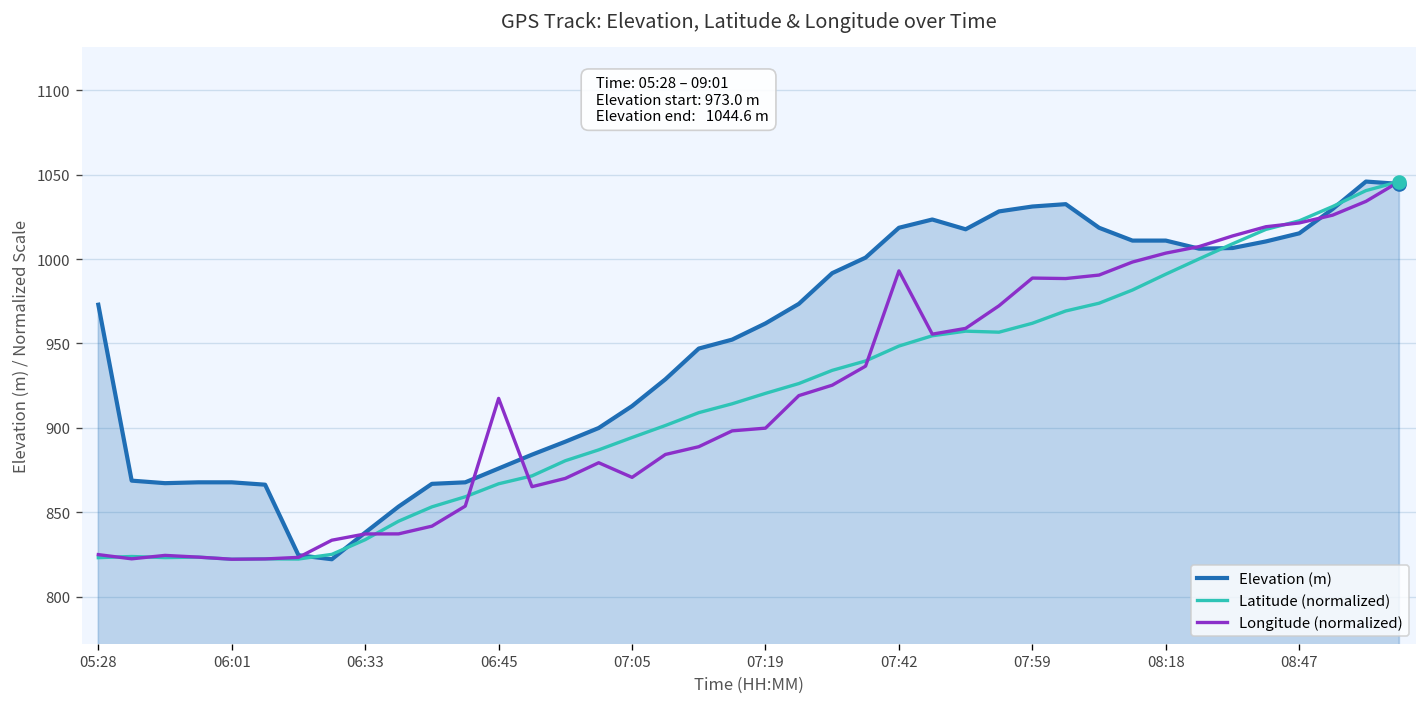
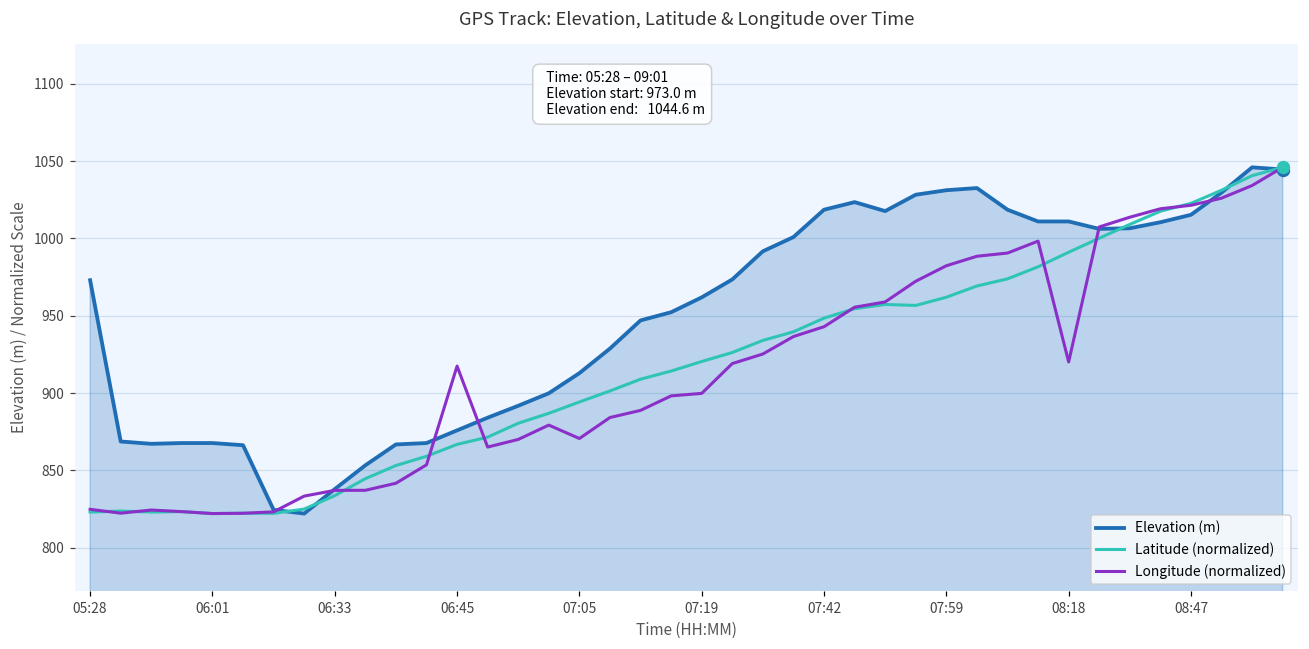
Longitude (normalized), 07:42: 993 -> 943
Longitude (normalized), 07:59: 989 -> 982
Longitude (normalized), 08:18: 1004 -> 920
